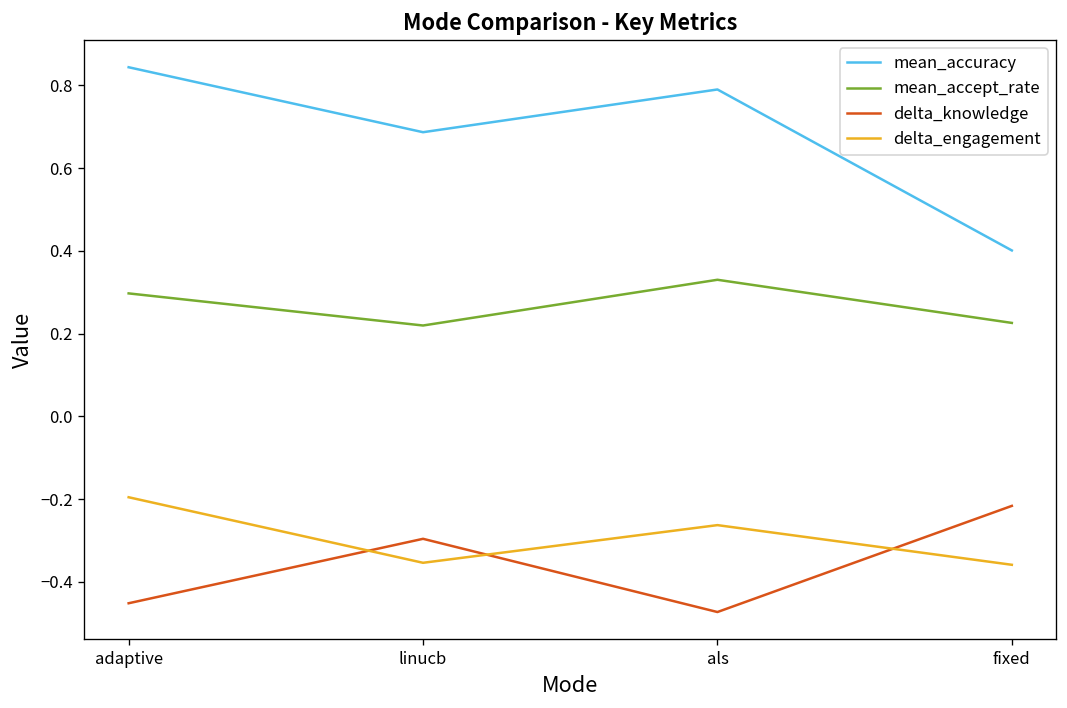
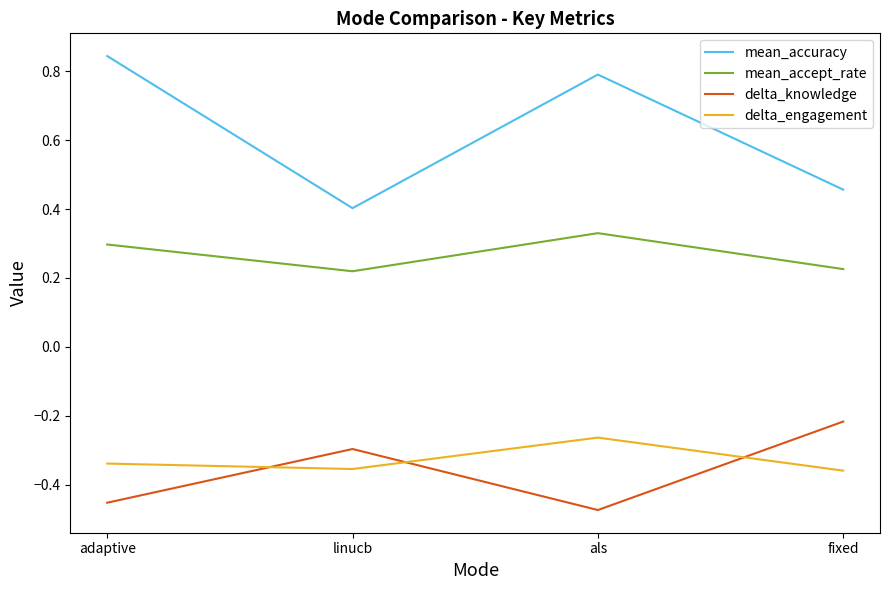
delta_engagement, adaptive: -0.20 -> -0.34
mean_accuracy, linucb: 0.69 -> 0.40
mean_accuracy, fixed: 0.40 -> 0.46
